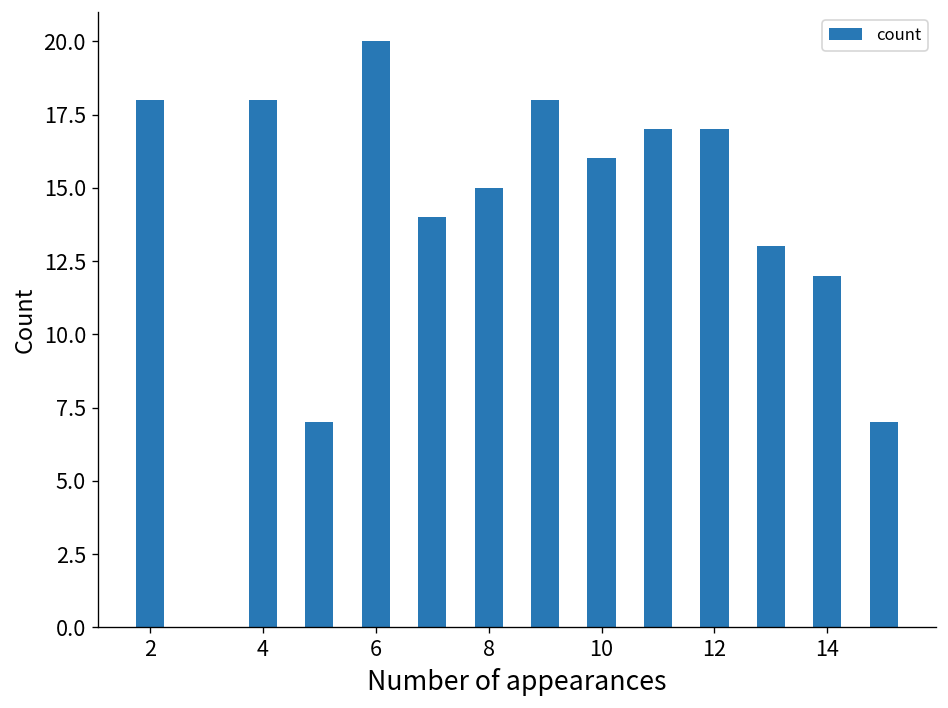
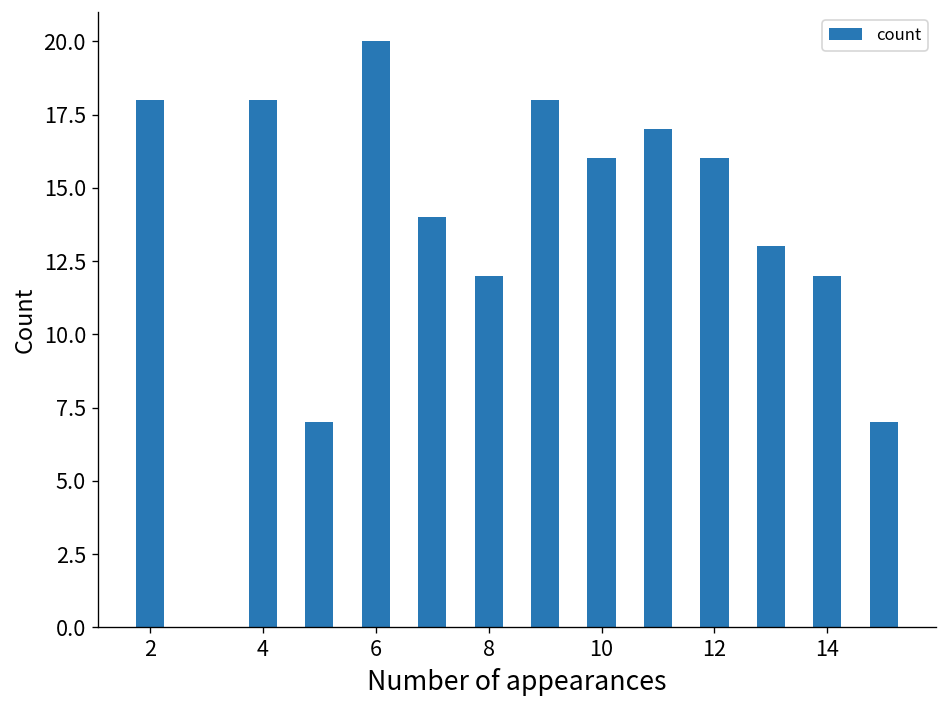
8: 15 -> 12
12: 17 -> 16
